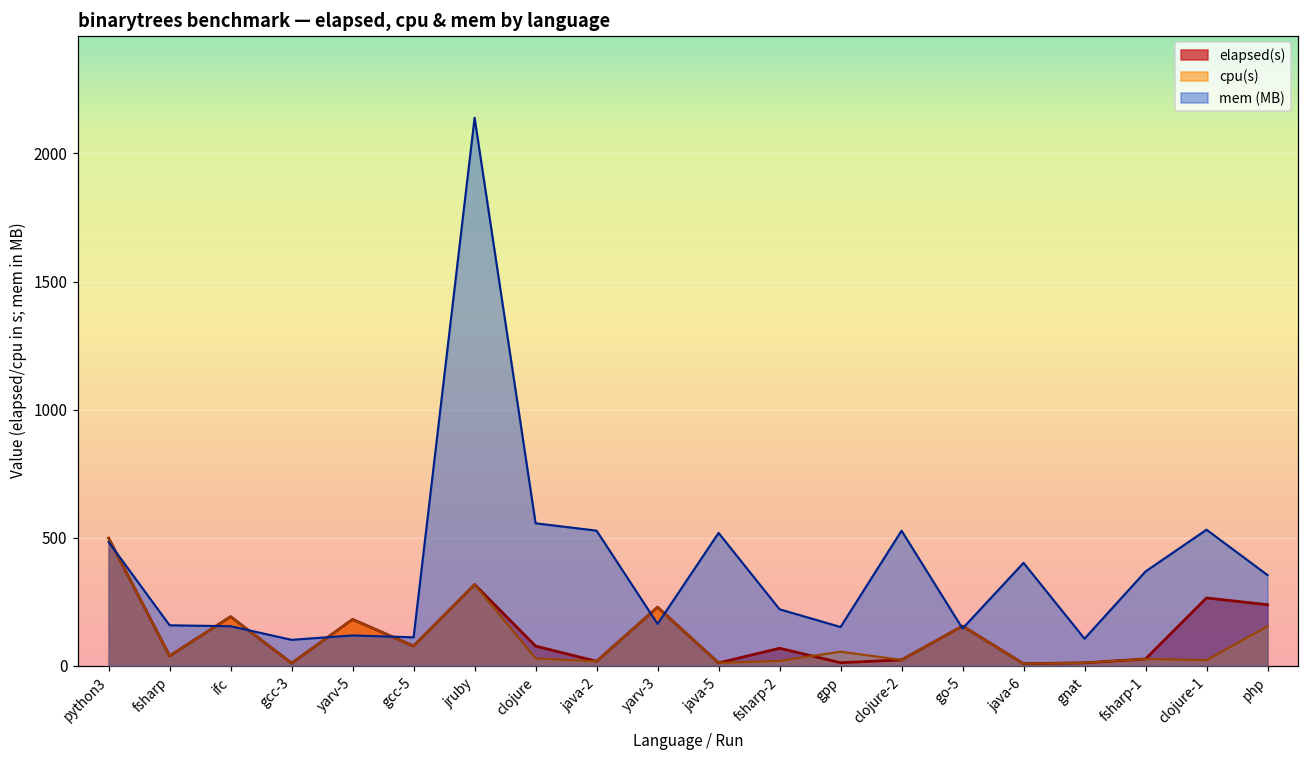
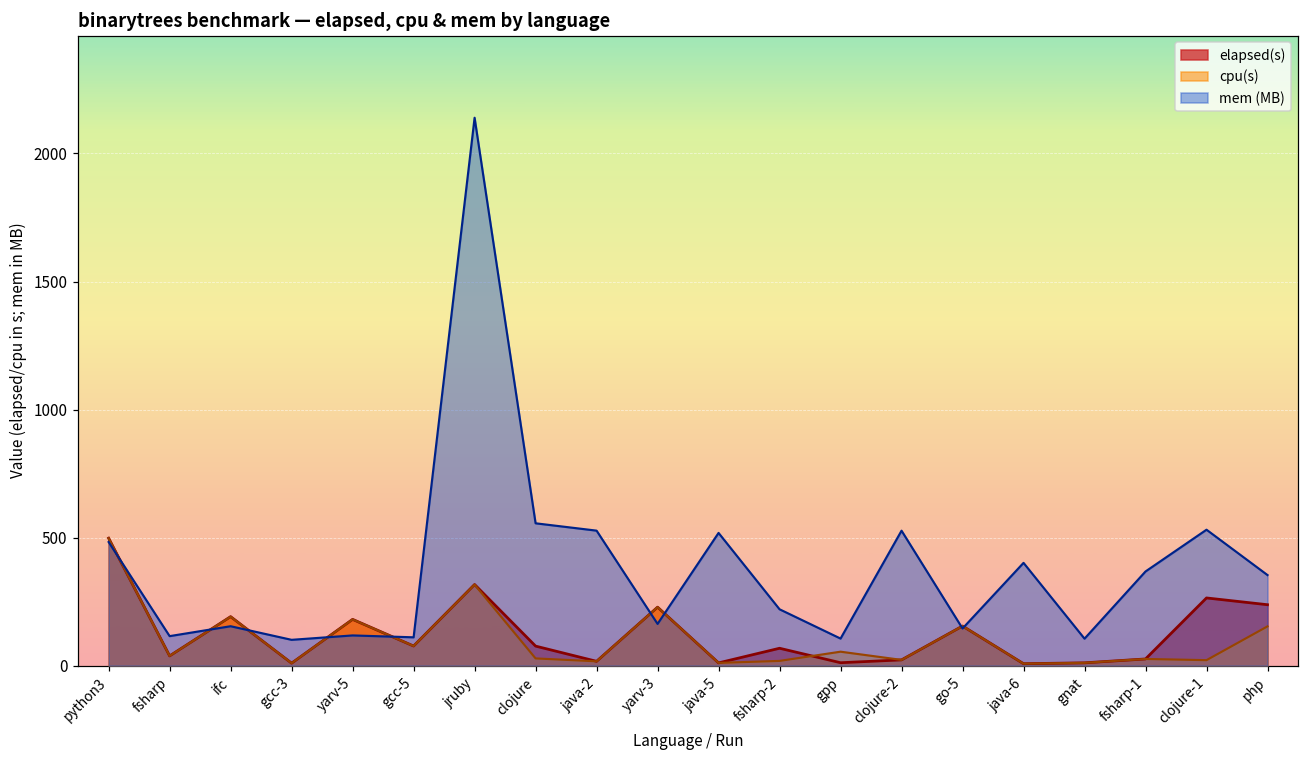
mem (MB), fsharp: 160 -> 120
mem (MB), gpp: 150 -> 110
